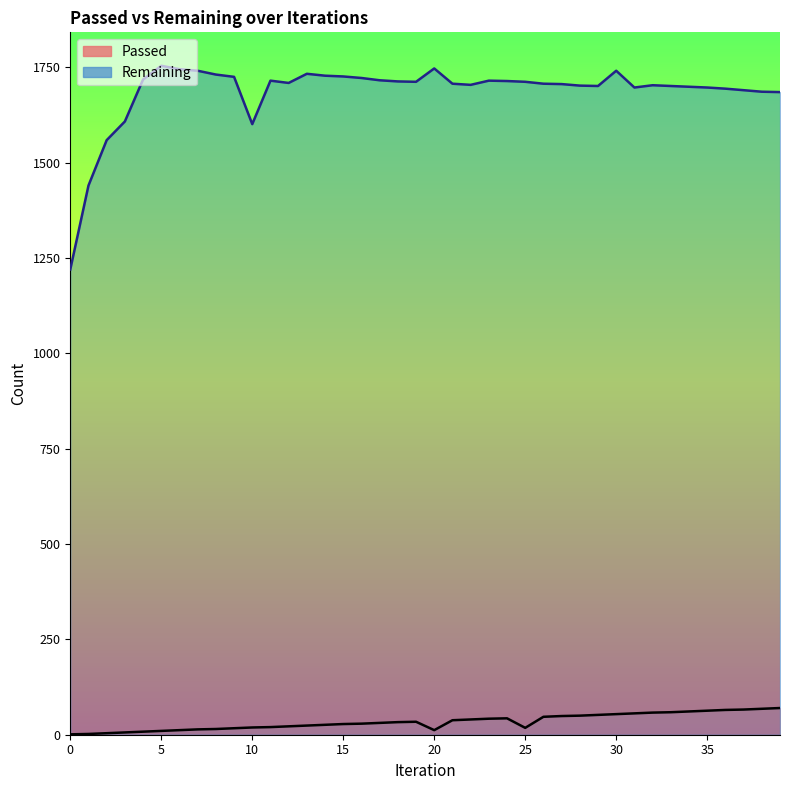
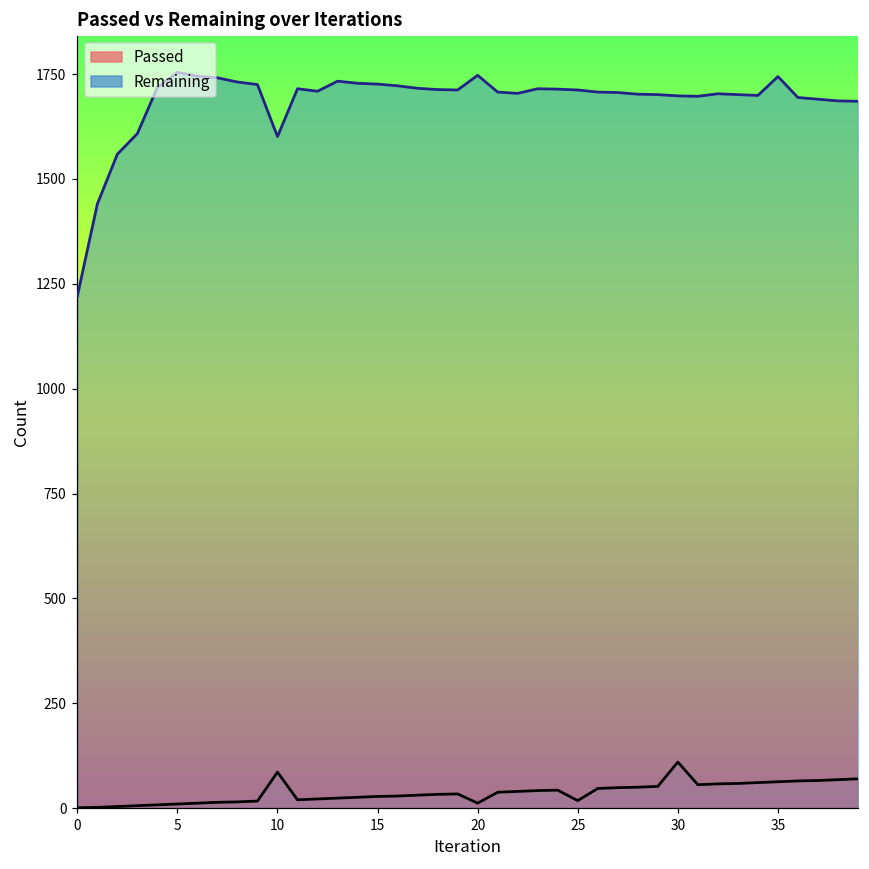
Passed, 10: 20 -> 90
Passed, 30: 50 -> 110
Remaining, 30: 1740 -> 1700
Remaining, 35: 1700 -> 1740
